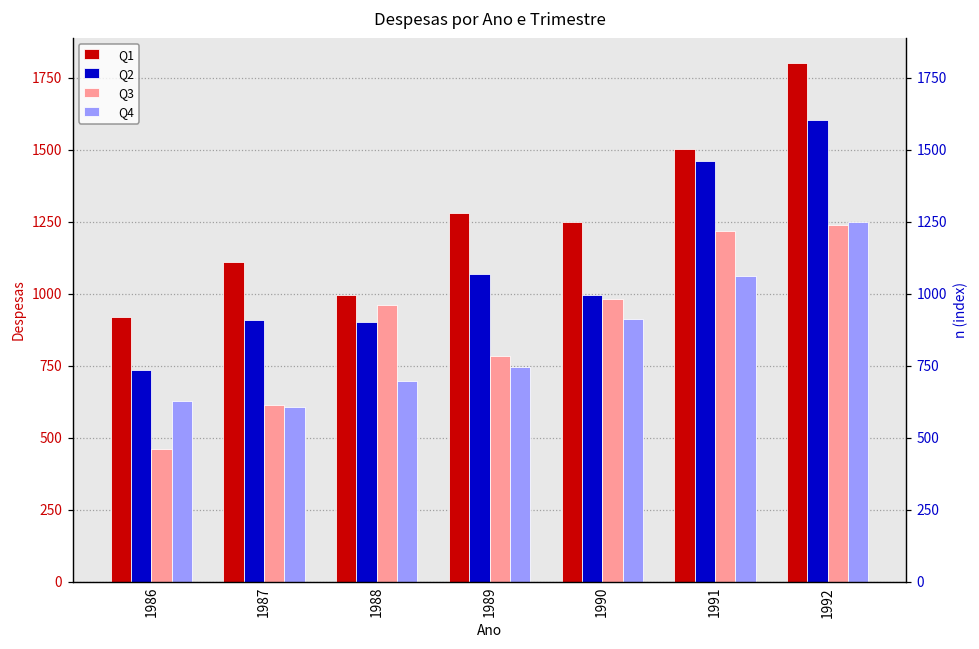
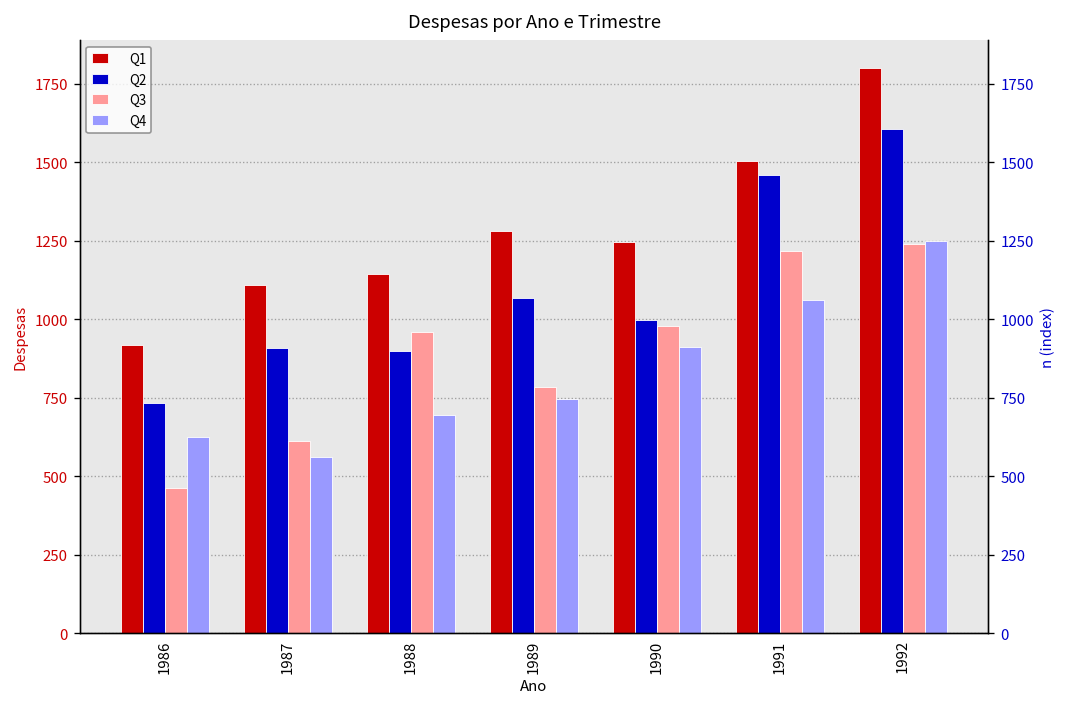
Q4, 1987: 610 -> 560
Q1, 1988: 1000 -> 1150
